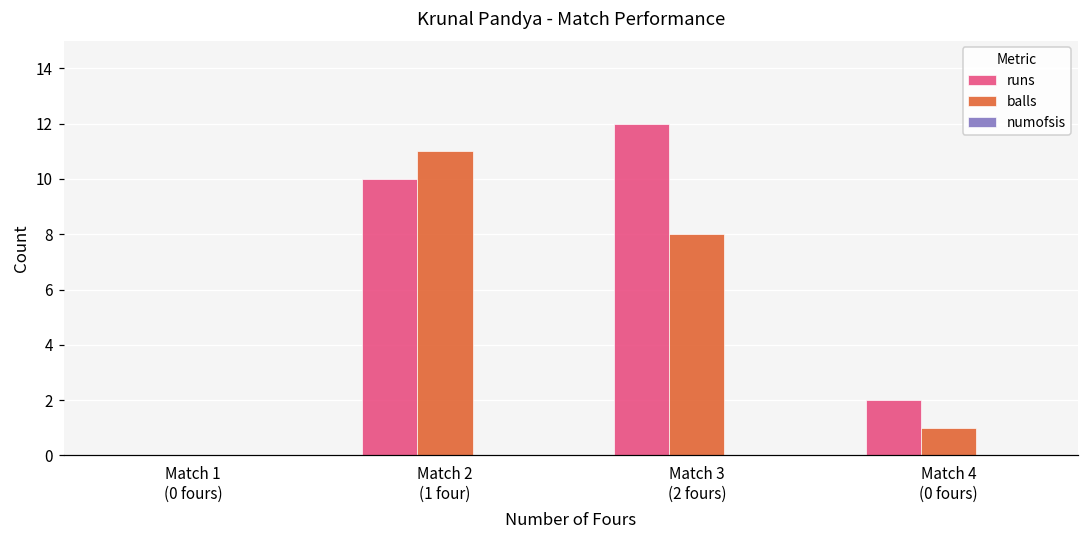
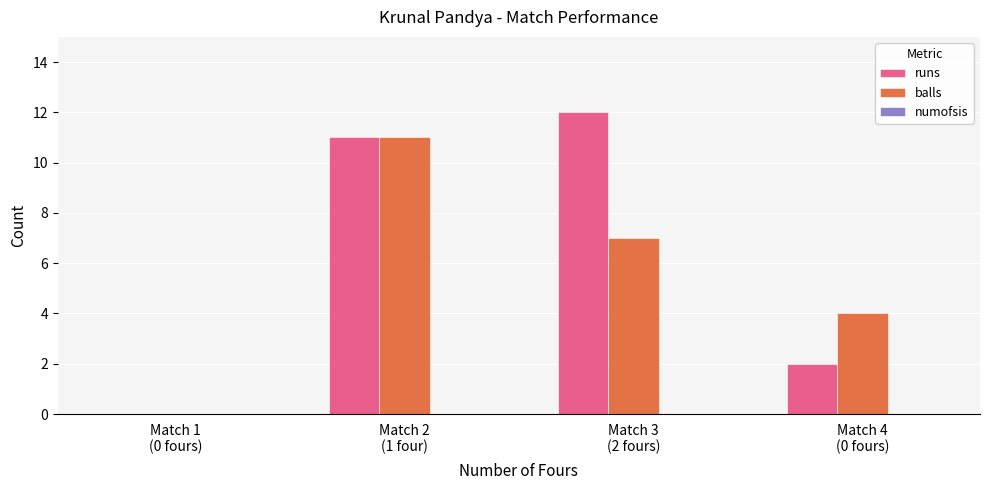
runs, Match 2 (1 four): 10 -> 11
balls, Match 3 (2 fours): 8 -> 7
balls, Match 4 (0 fours): 1 -> 4
